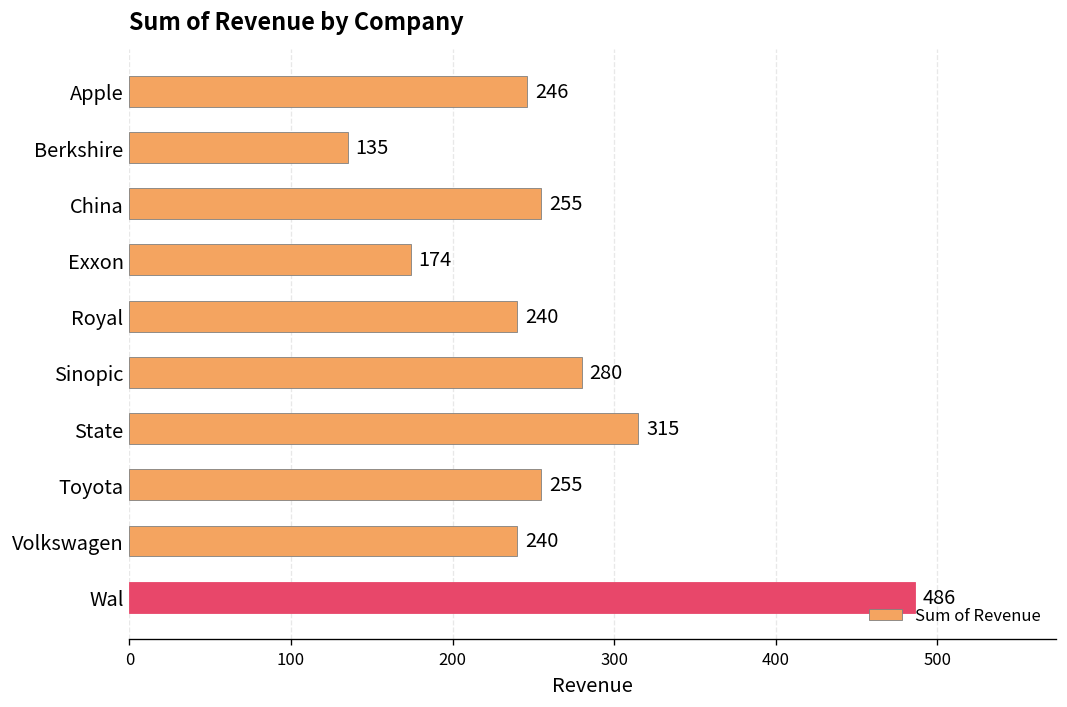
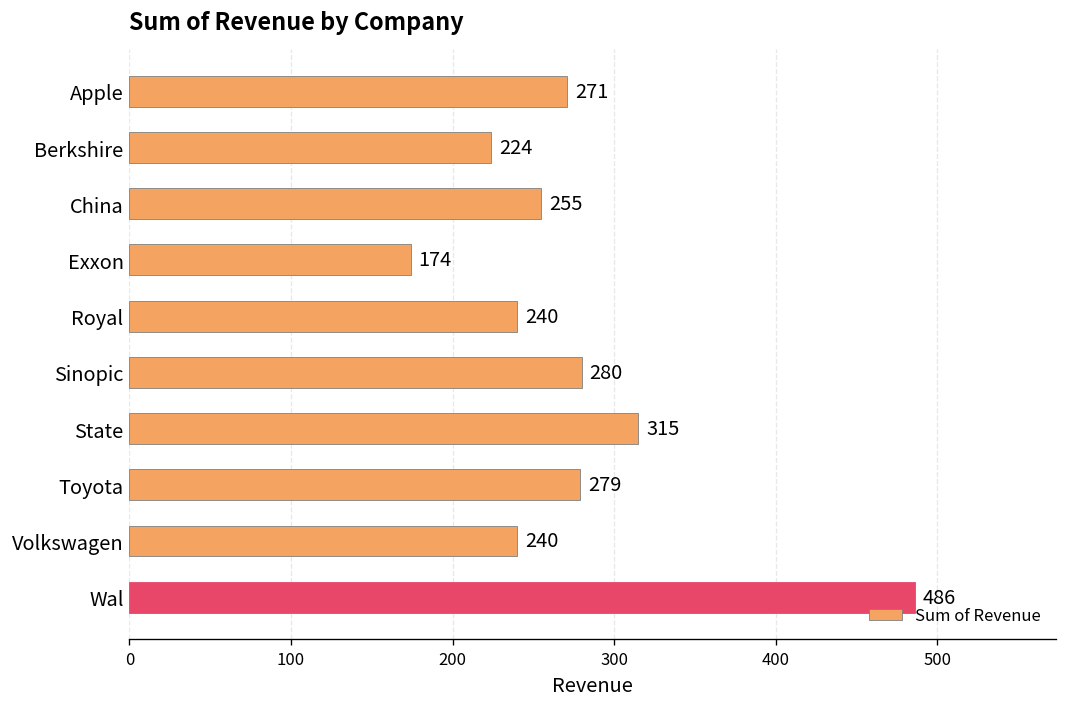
Apple: 246 -> 271
Berkshire: 135 -> 224
Toyota: 255 -> 279
